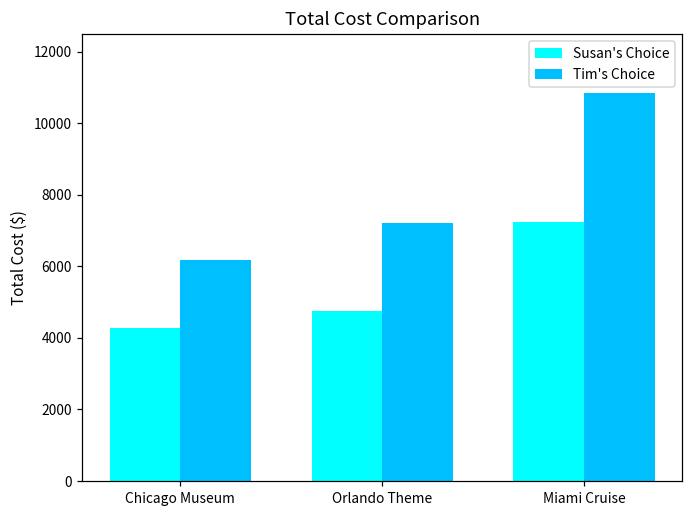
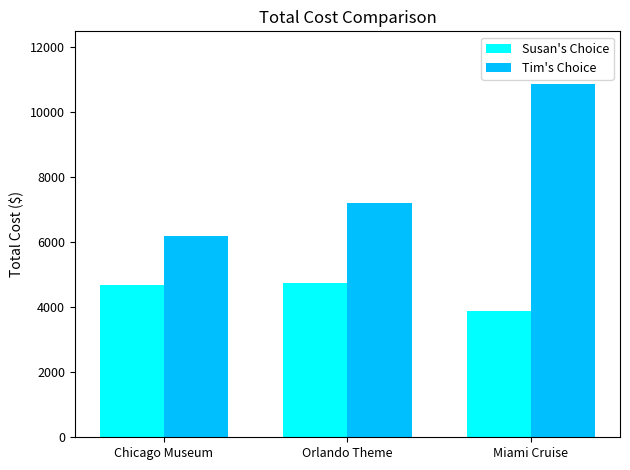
Susan's Choice, Chicago Museum: 4300 -> 4700
Susan's Choice, Miami Cruise: 7200 -> 3900
